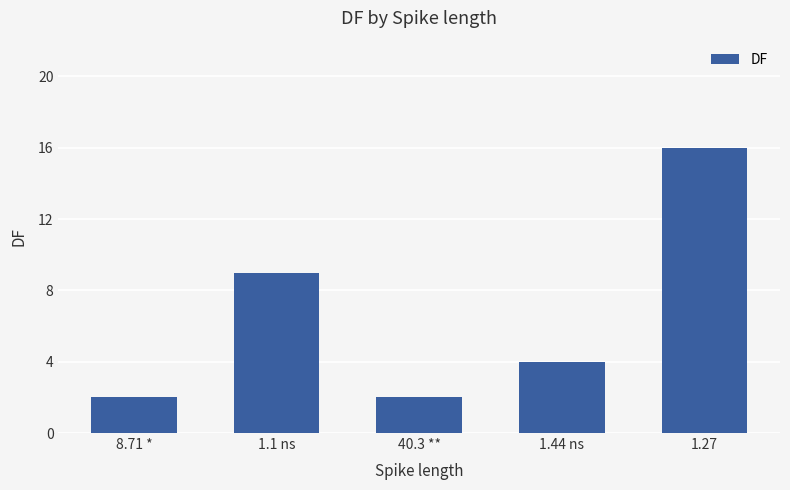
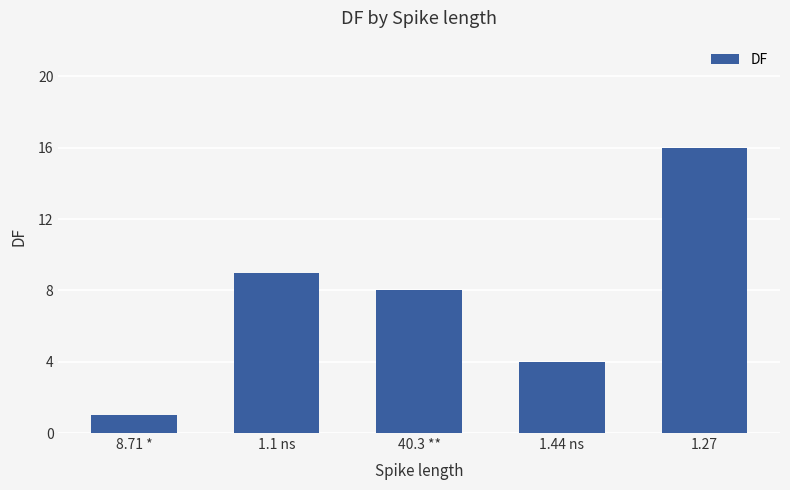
8.71 *: 2 -> 1
40.3 **: 2 -> 8
